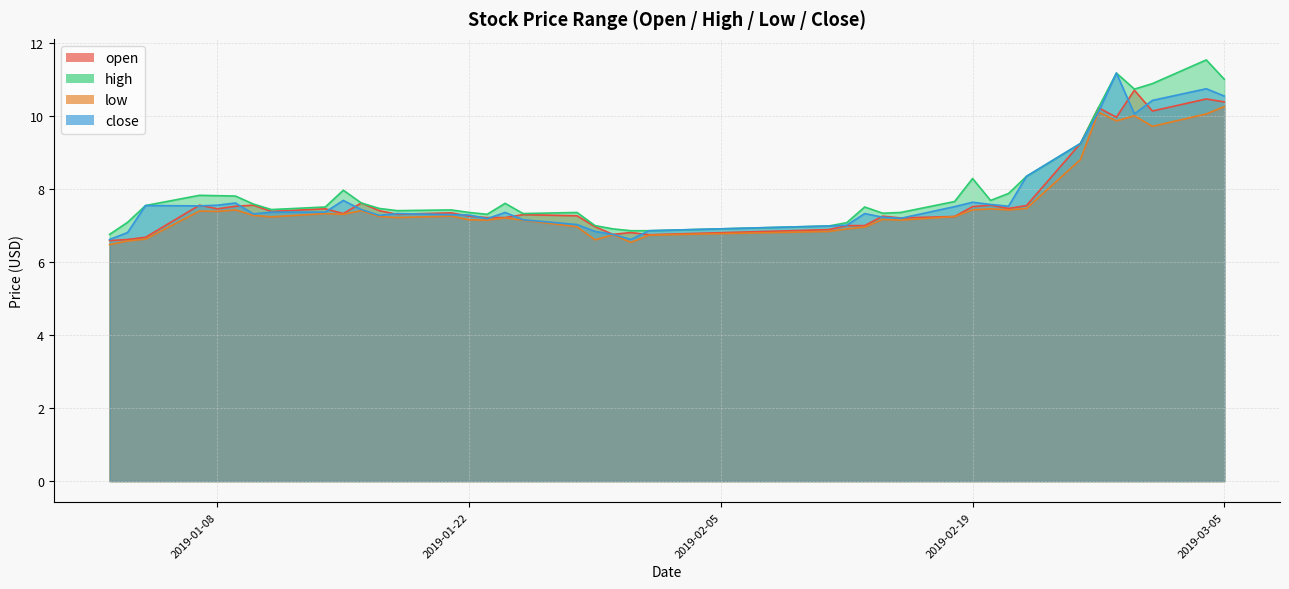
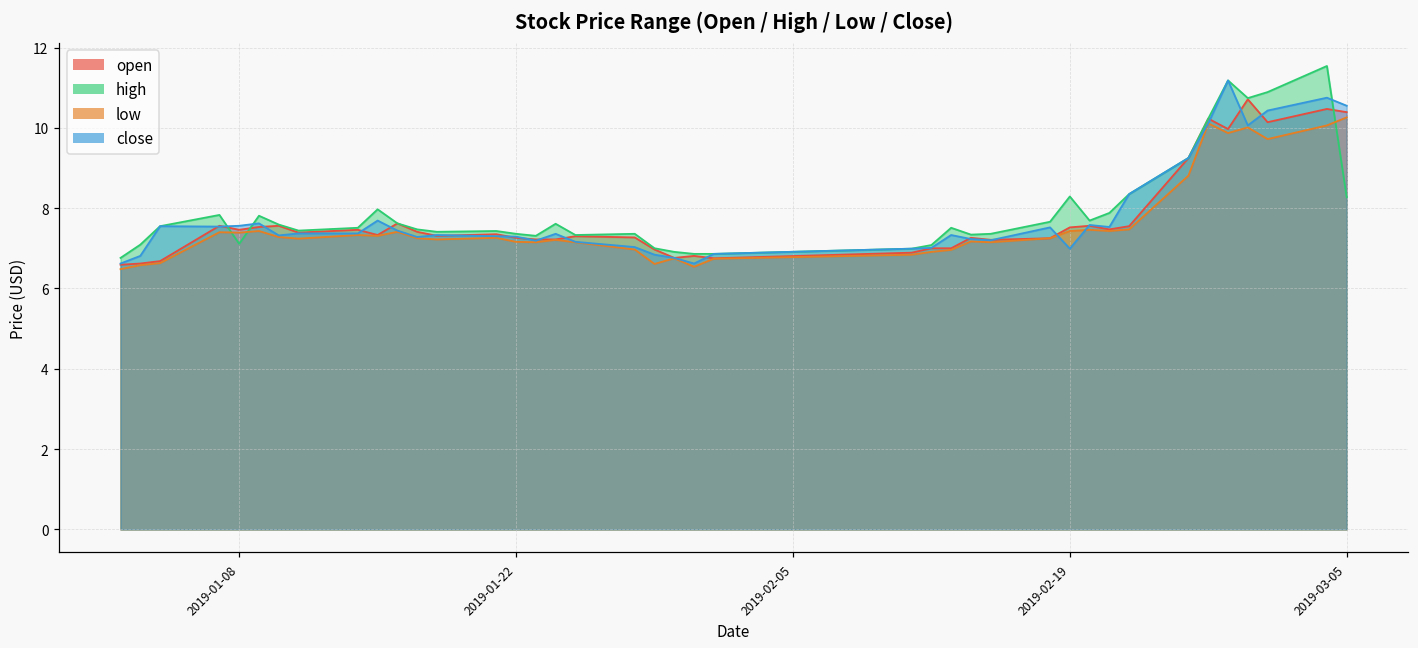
high, 2019-01-08: 7.8 -> 7.1
close, 2019-02-19: 7.6 -> 7.0
high, 2019-03-05: 11.0 -> 8.3
